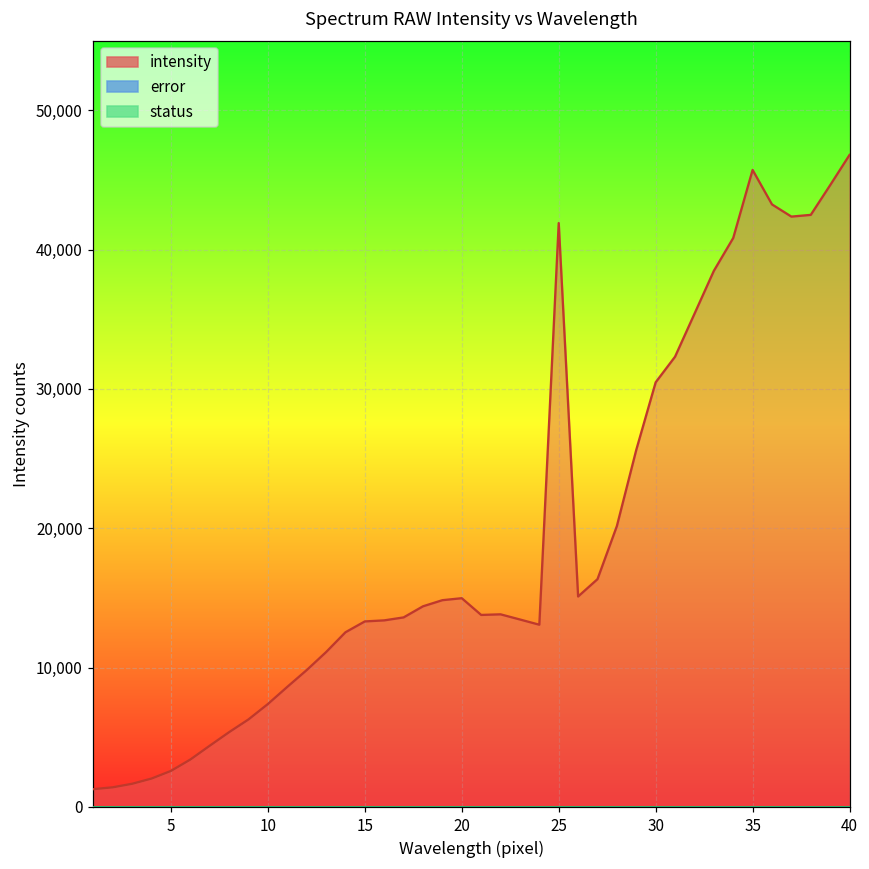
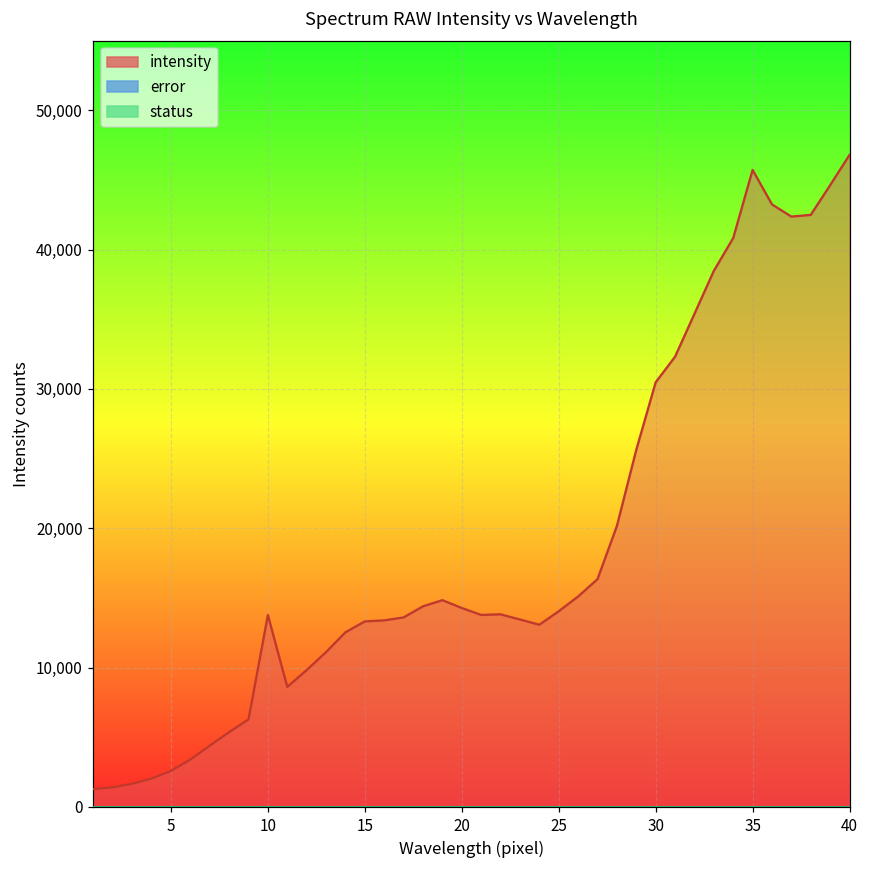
intensity, 10: 7,400 -> 13,800
intensity, 20: 15,000 -> 14,300
intensity, 25: 41,900 -> 14,000
